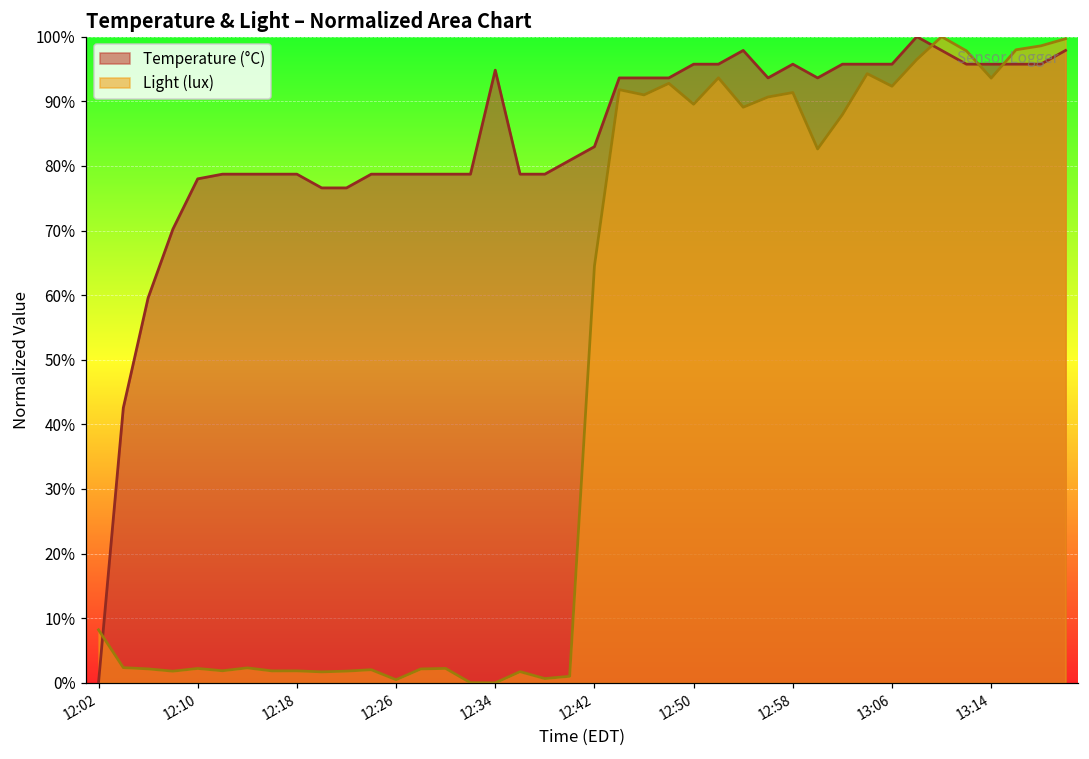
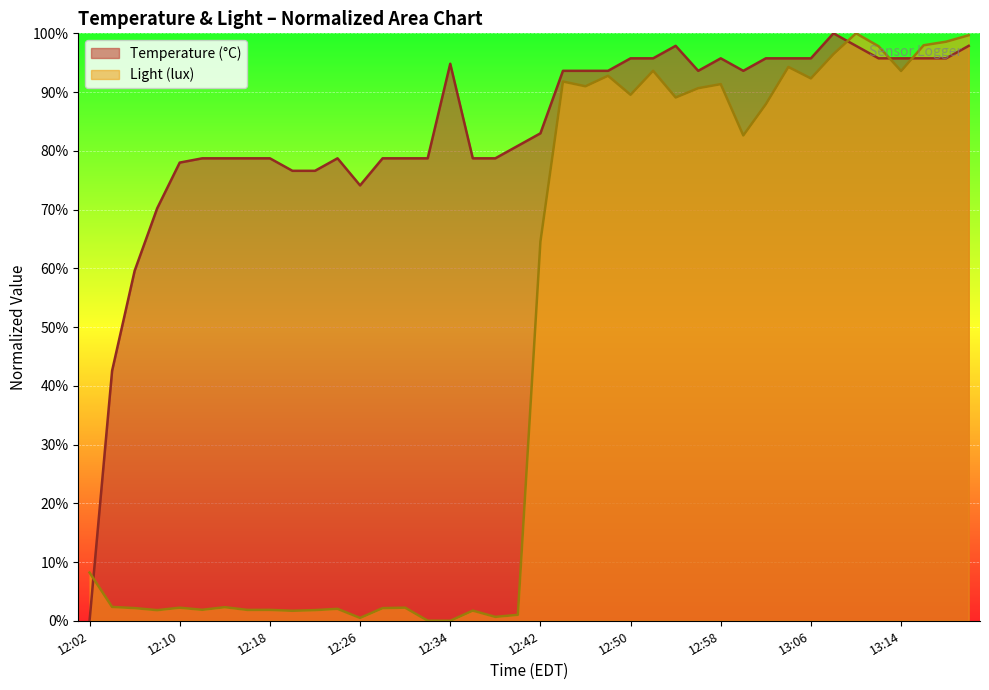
Temperature (°C), 12:26: 79% -> 74%
